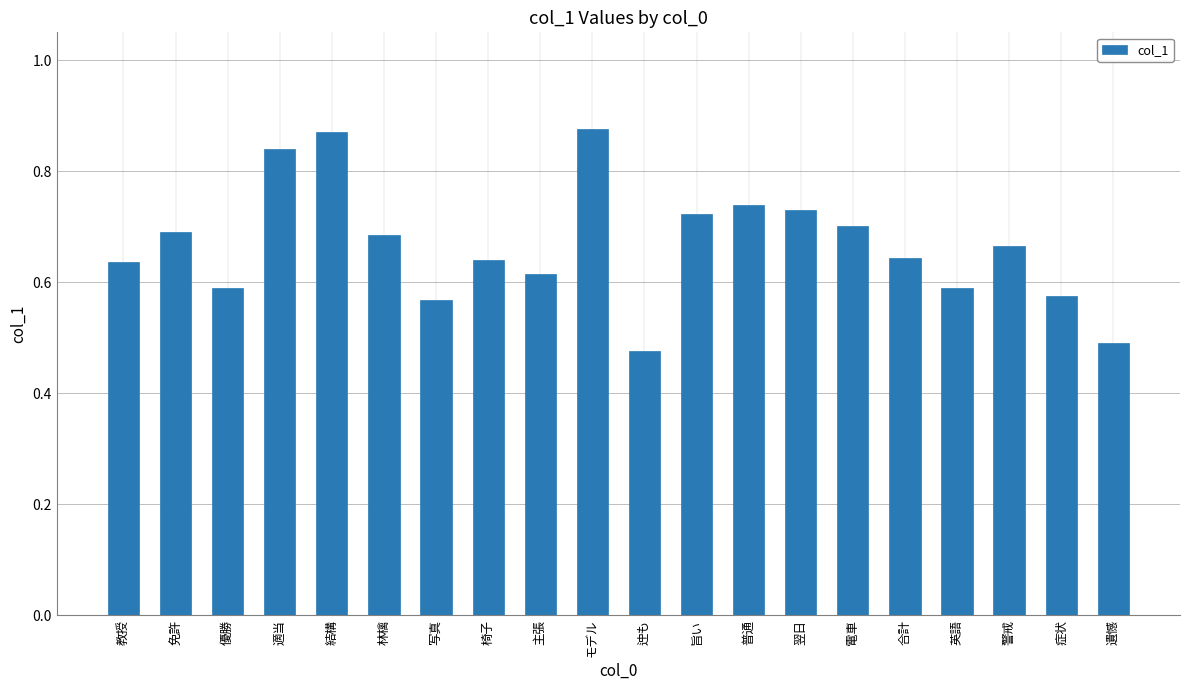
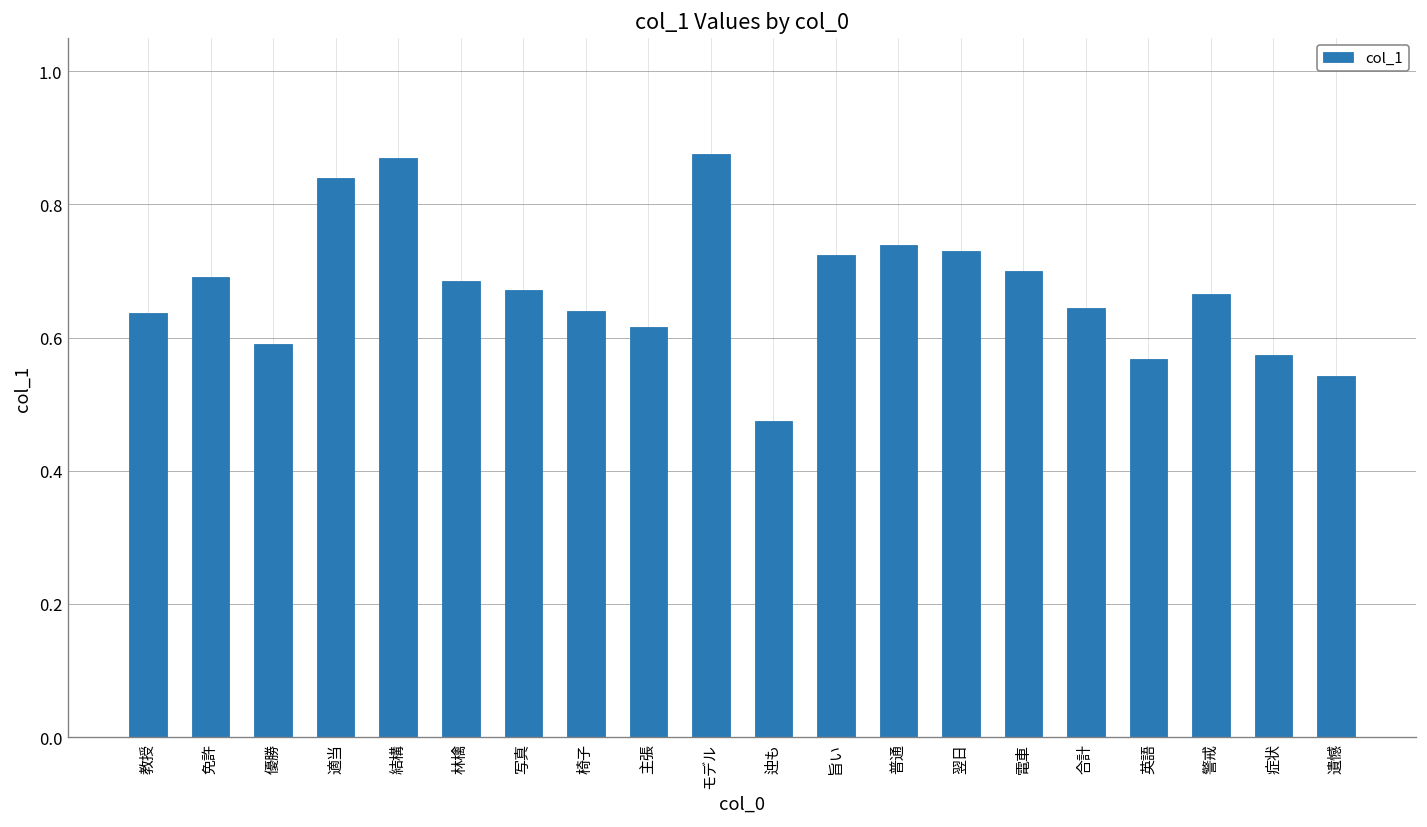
写真: 0.57 -> 0.67
英語: 0.59 -> 0.57
遺憾: 0.49 -> 0.54
